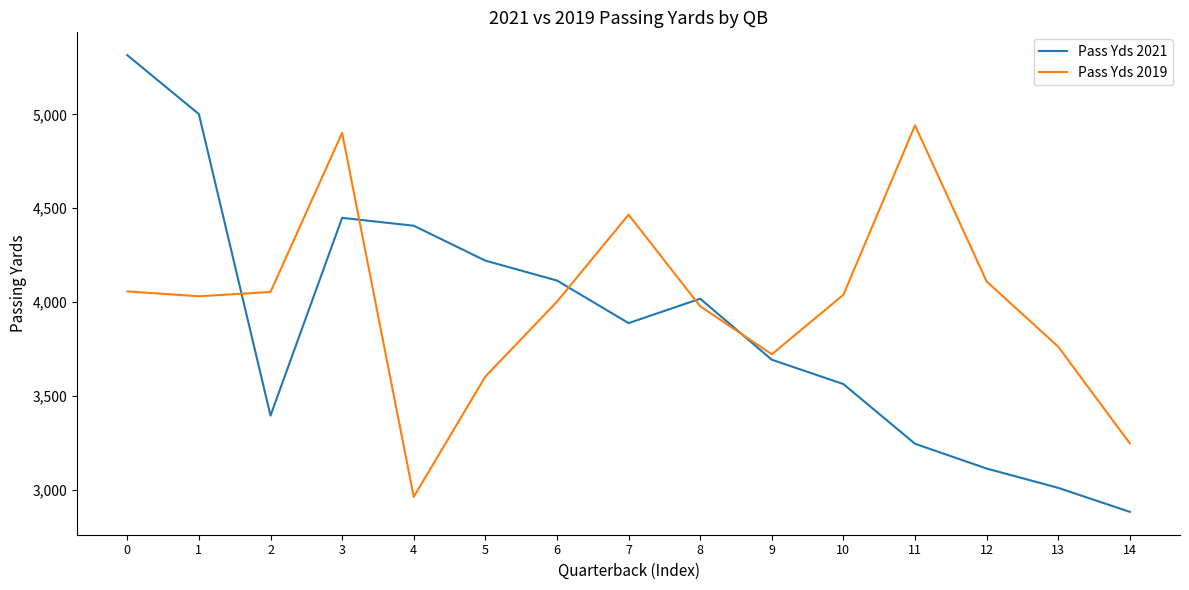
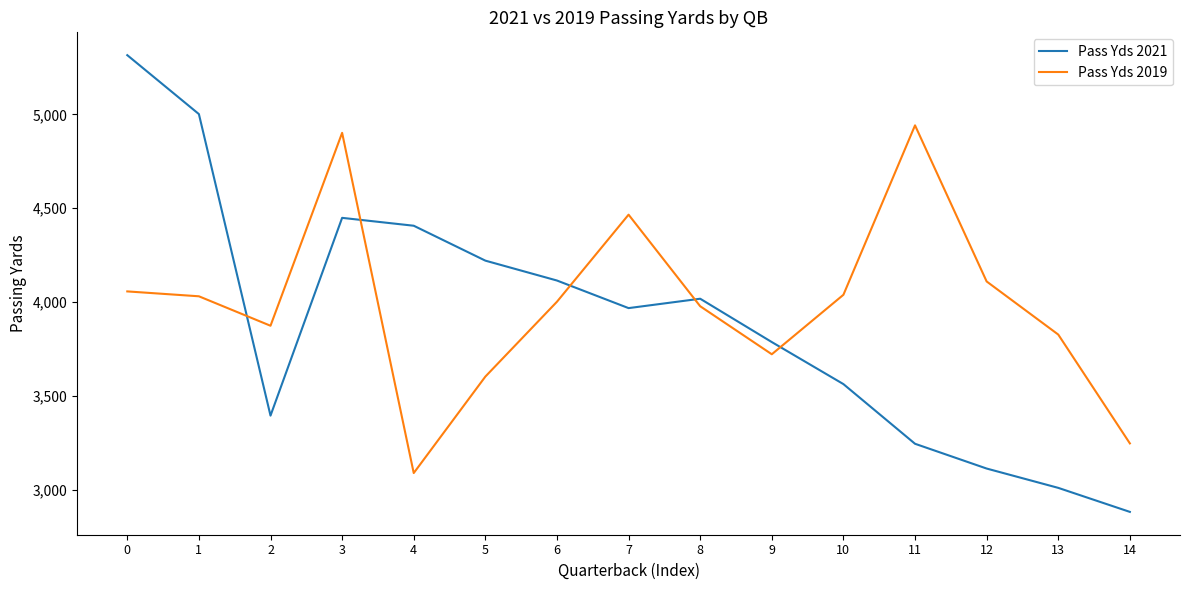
Pass Yds 2019, 2: 4,050 -> 3,870
Pass Yds 2019, 4: 2,960 -> 3,090
Pass Yds 2021, 7: 3,890 -> 3,970
Pass Yds 2021, 9: 3,690 -> 3,790
Pass Yds 2019, 13: 3,760 -> 3,830
